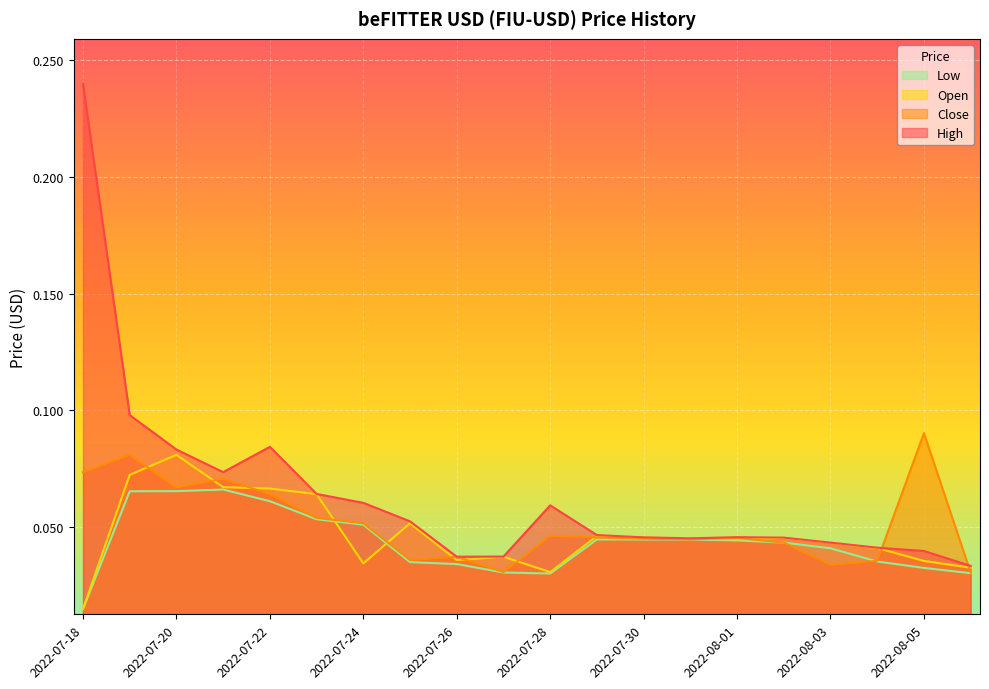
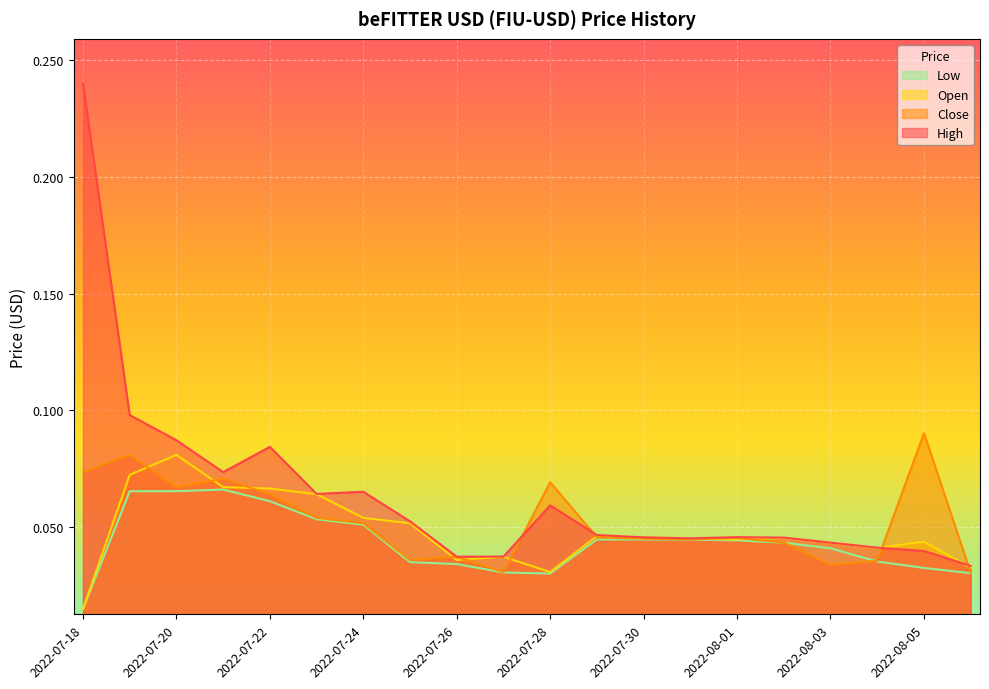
High, 2022-07-20: 0.083 -> 0.087
Open, 2022-07-24: 0.035 -> 0.054
High, 2022-07-24: 0.060 -> 0.065
Close, 2022-07-28: 0.046 -> 0.069
Open, 2022-08-05: 0.036 -> 0.044
